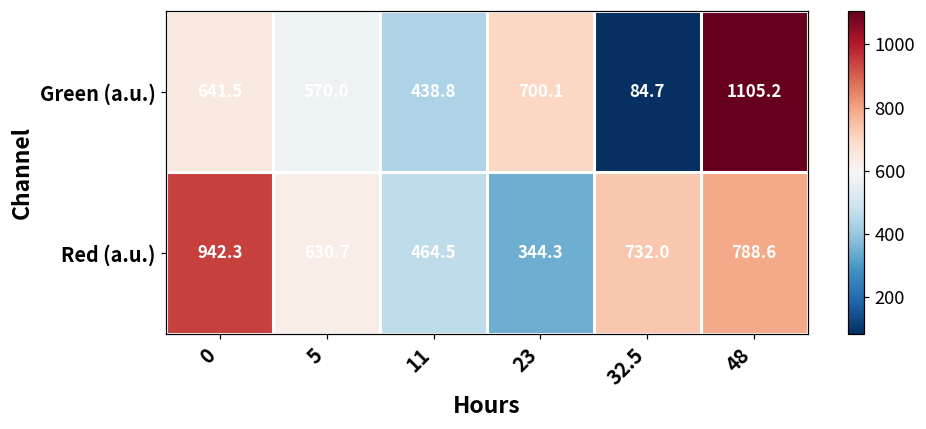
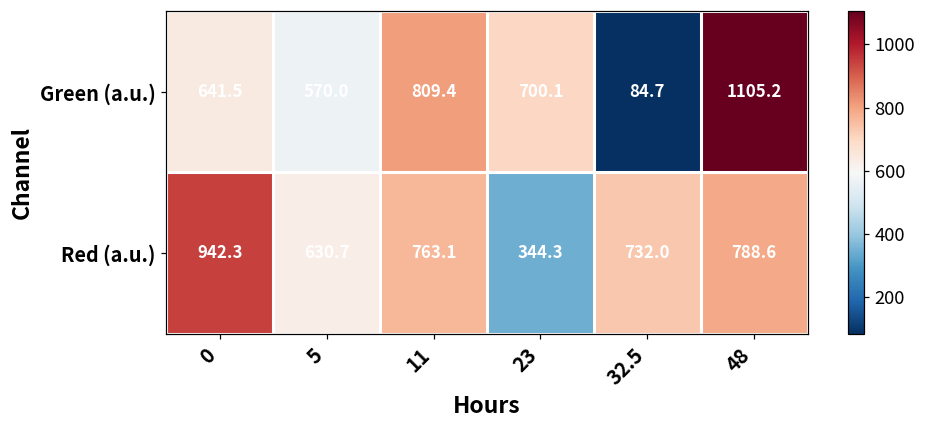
Green (a.u.), 11: 438.8 -> 809.4
Red (a.u.), 11: 464.5 -> 763.1
